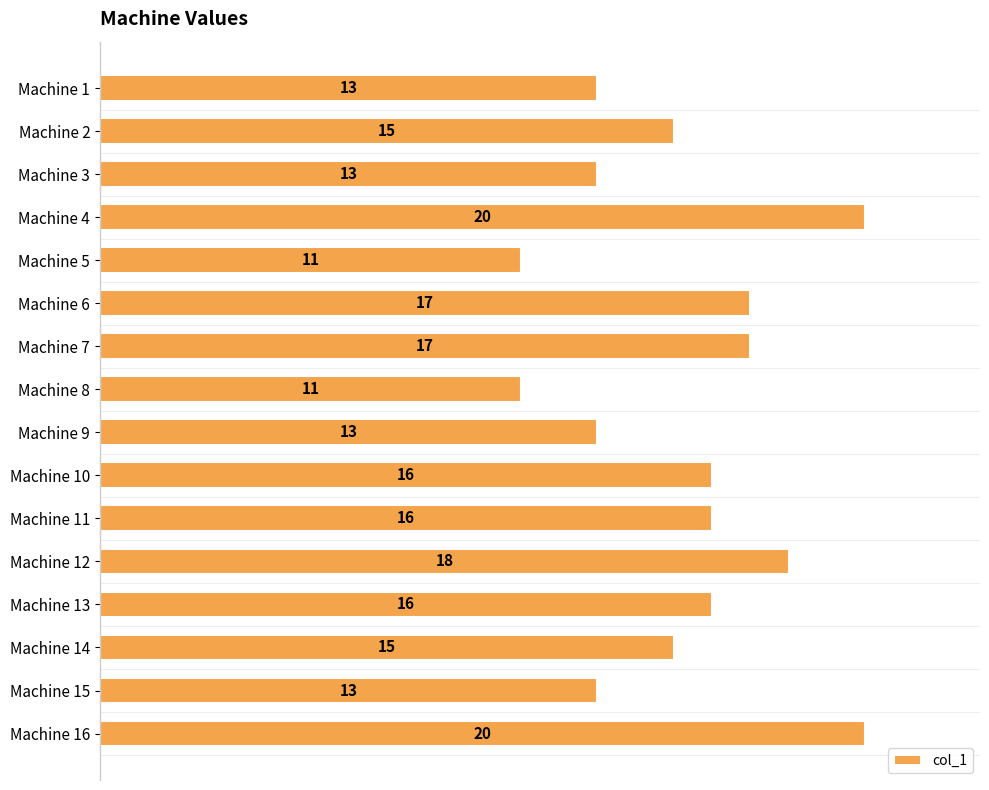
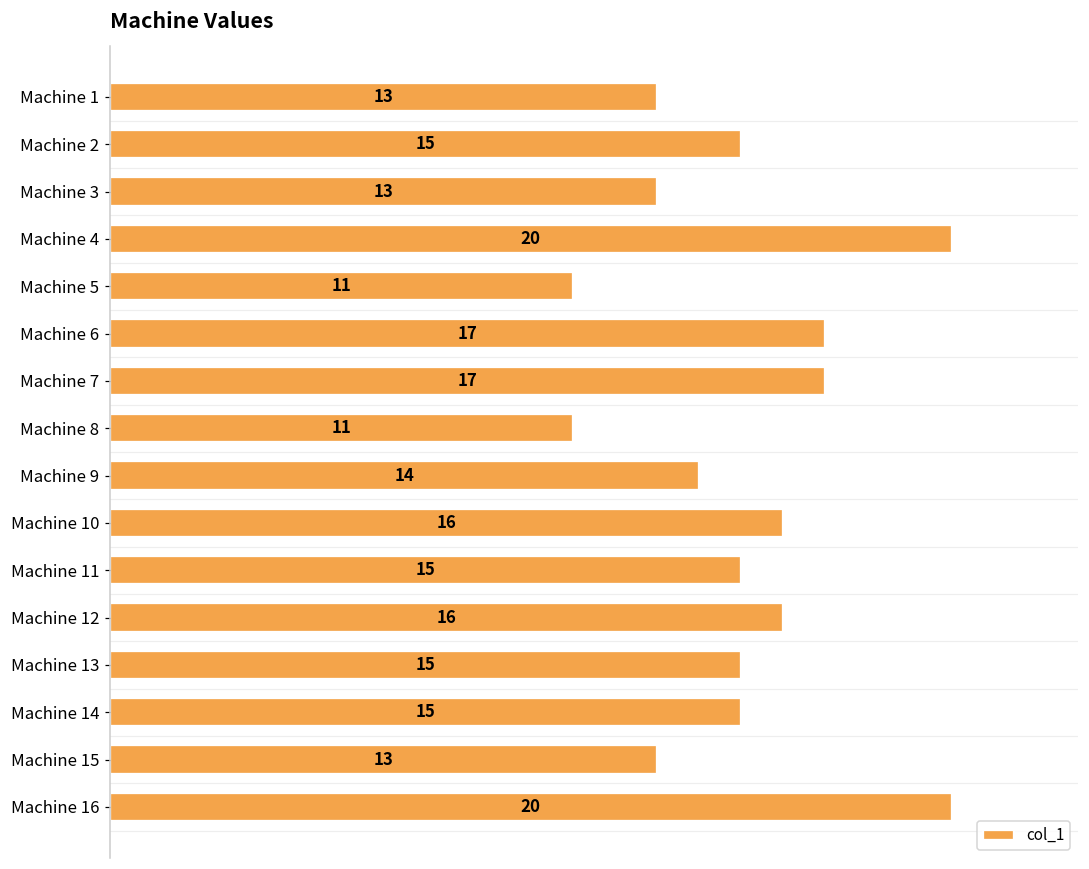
Machine 9: 13 -> 14
Machine 11: 16 -> 15
Machine 12: 18 -> 16
Machine 13: 16 -> 15
